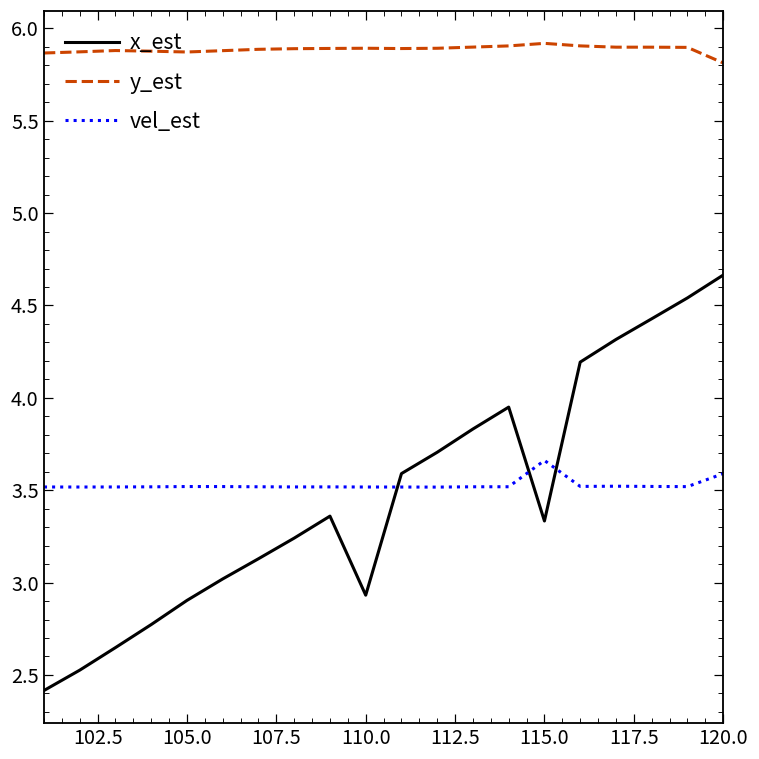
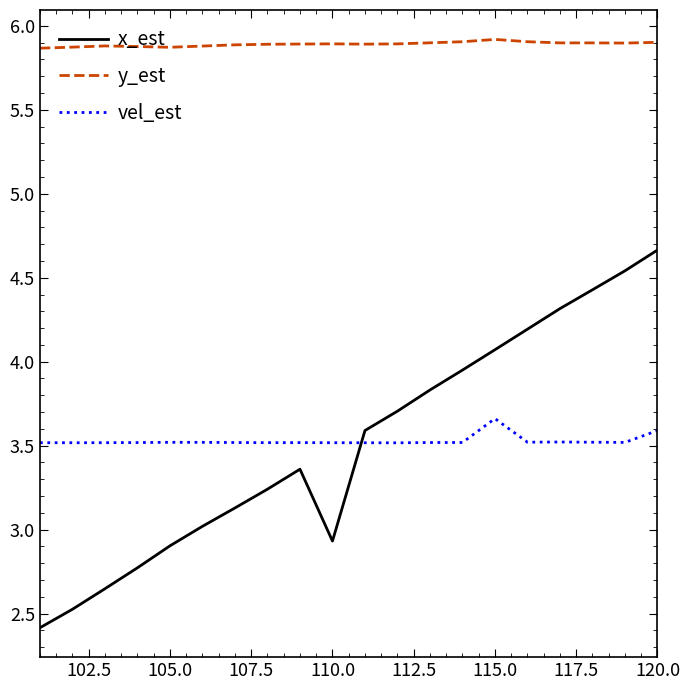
x_est, 115.0: 3.33 -> 4.07
y_est, 120.0: 5.81 -> 5.90
